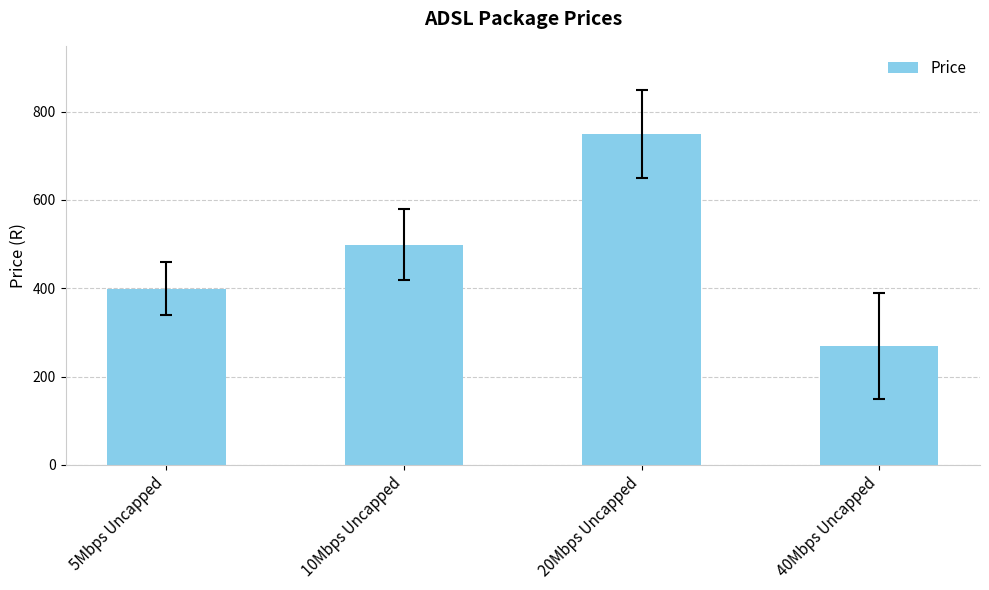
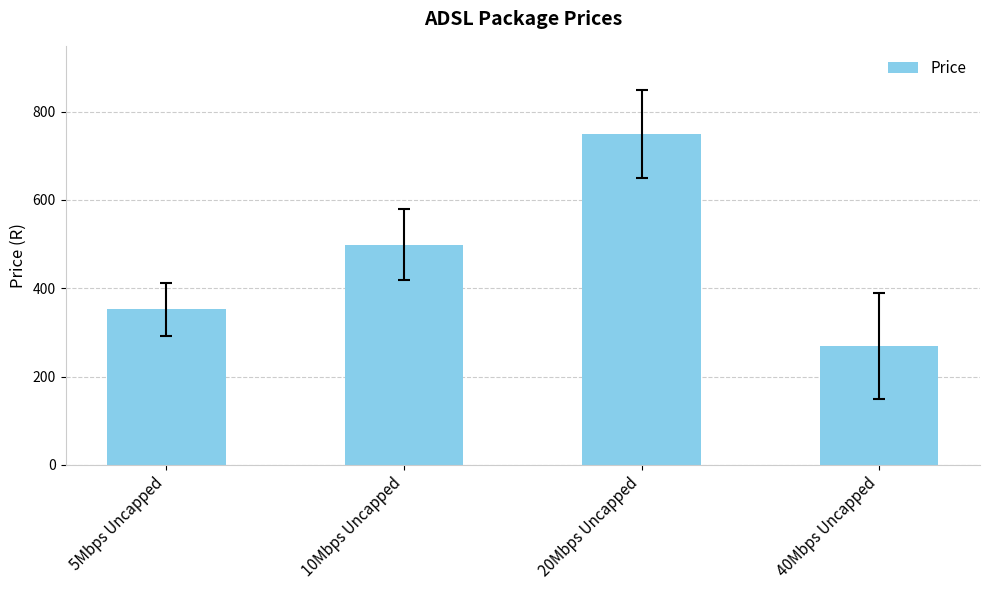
Price, 5Mbps Uncapped: 400 -> 350
